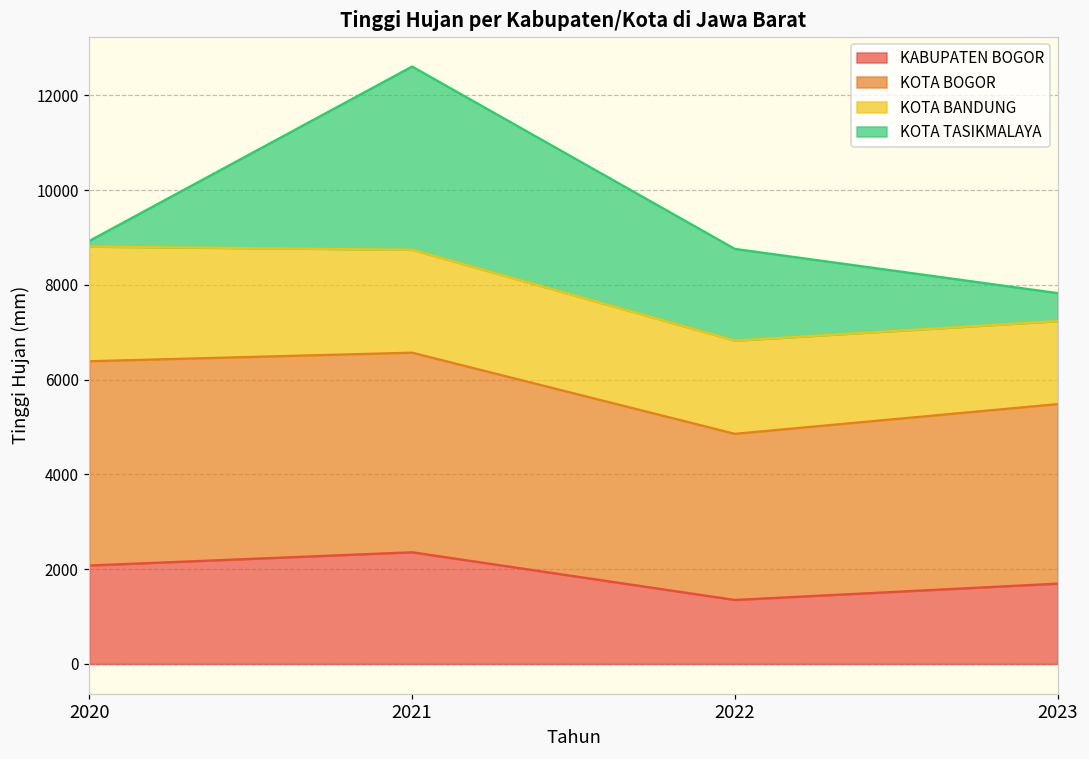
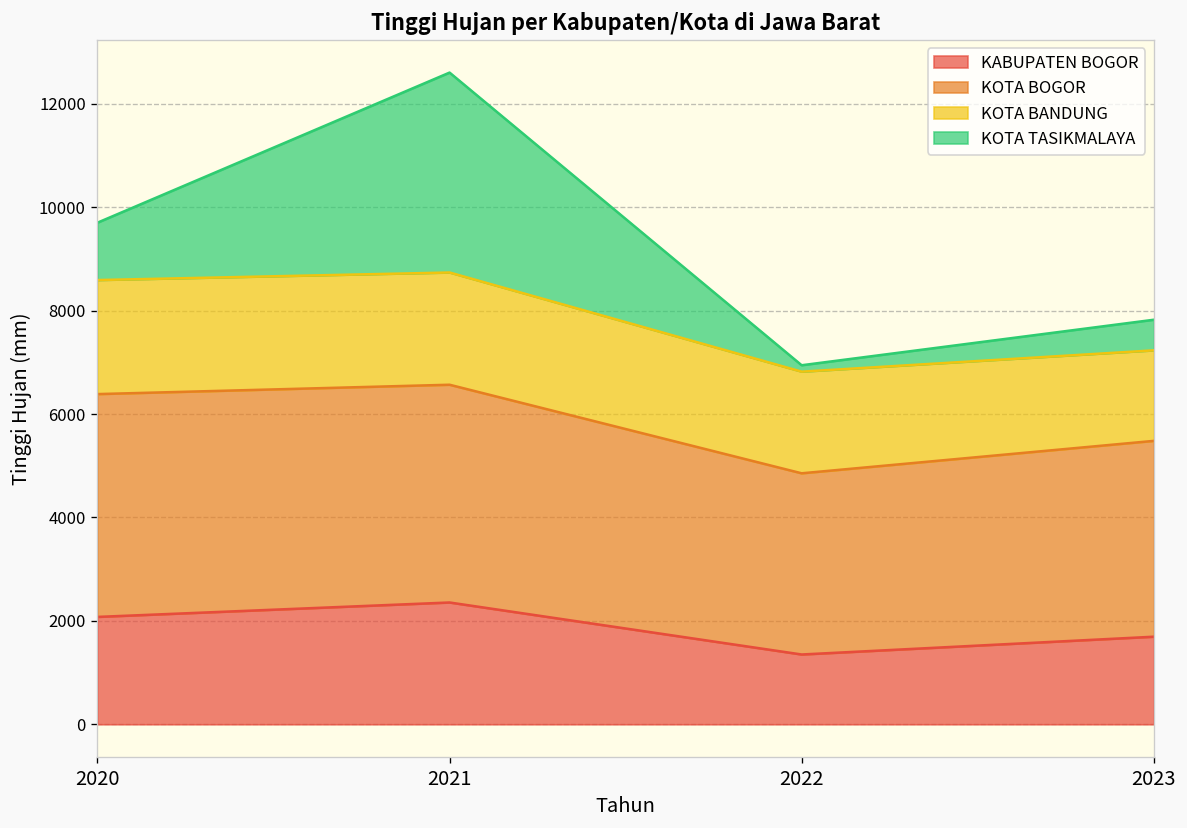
KOTA BANDUNG, 2020: 2400 -> 2200
KOTA TASIKMALAYA, 2020: 100 -> 1100
KOTA TASIKMALAYA, 2022: 1900 -> 100
